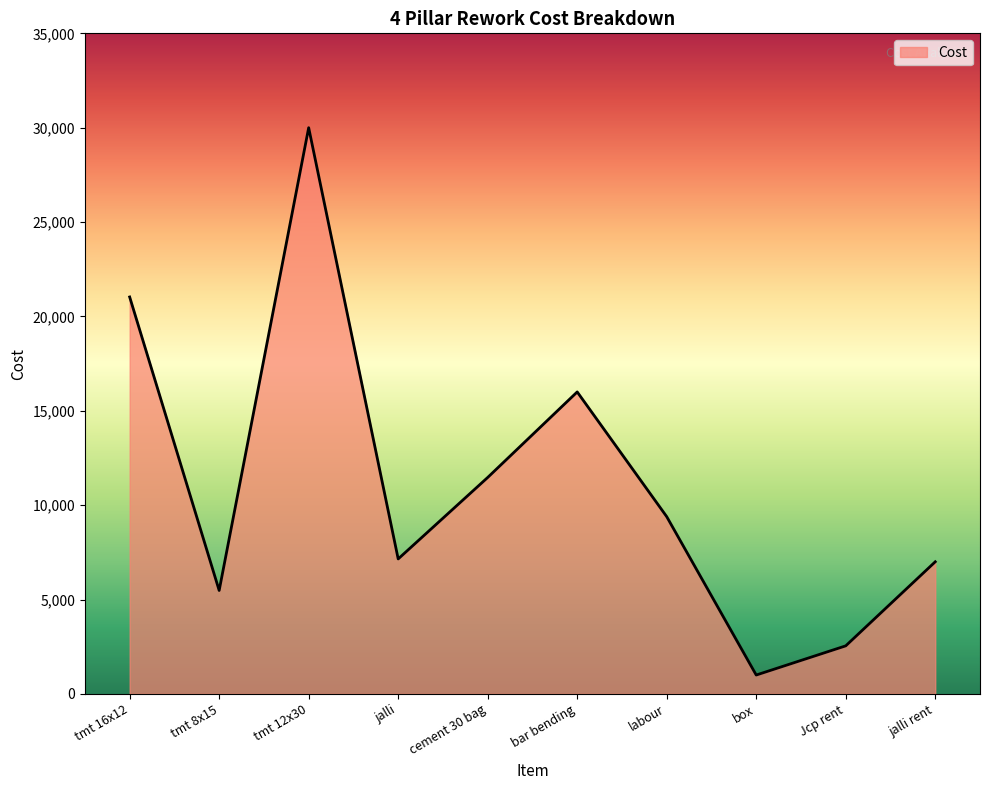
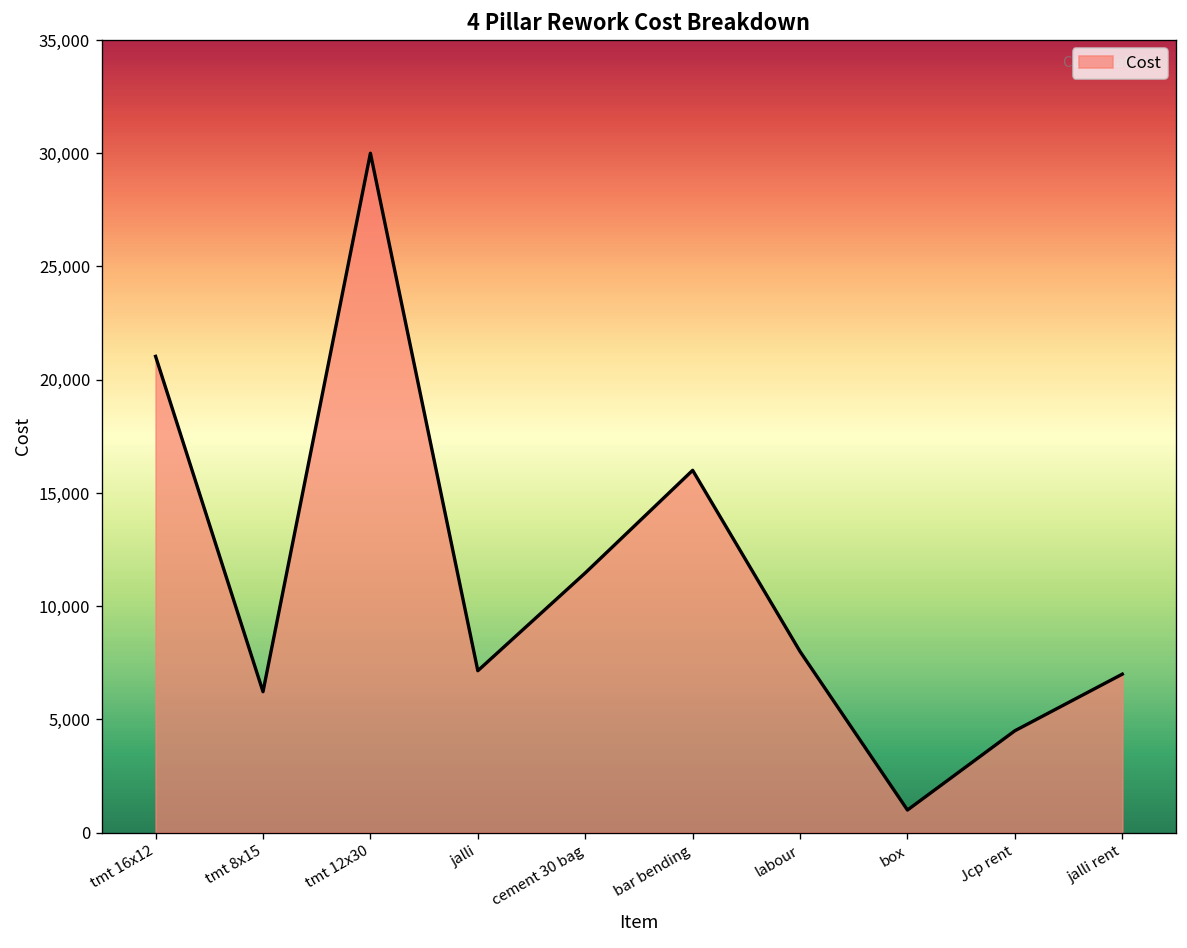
tmt 8x15: 5,500 -> 6,200
labour: 9,400 -> 8,000
Jcp rent: 2,500 -> 4,500
